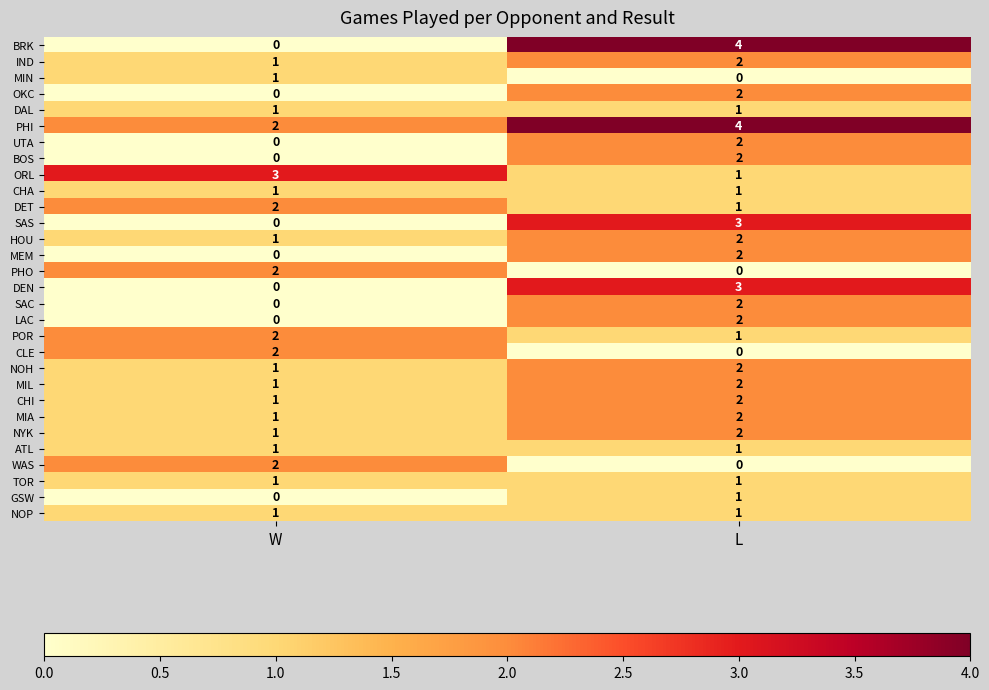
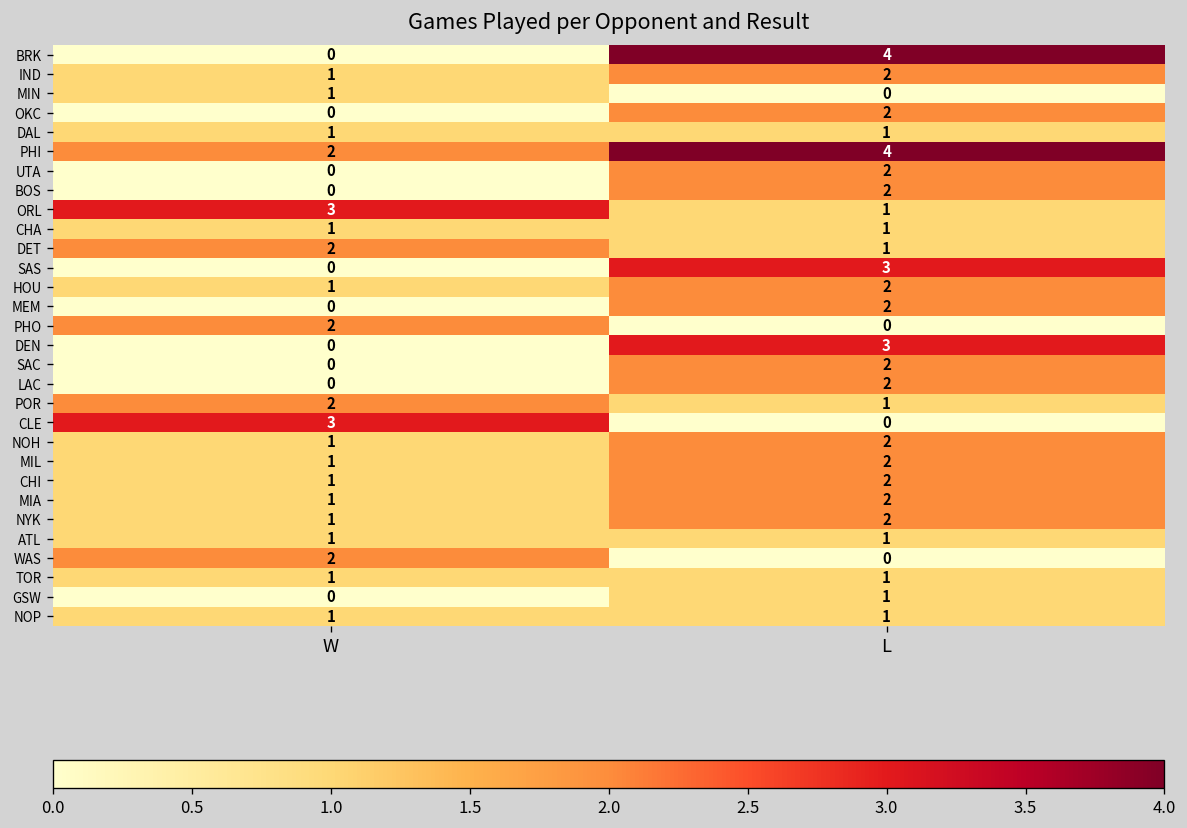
CLE, W: 2 -> 3
